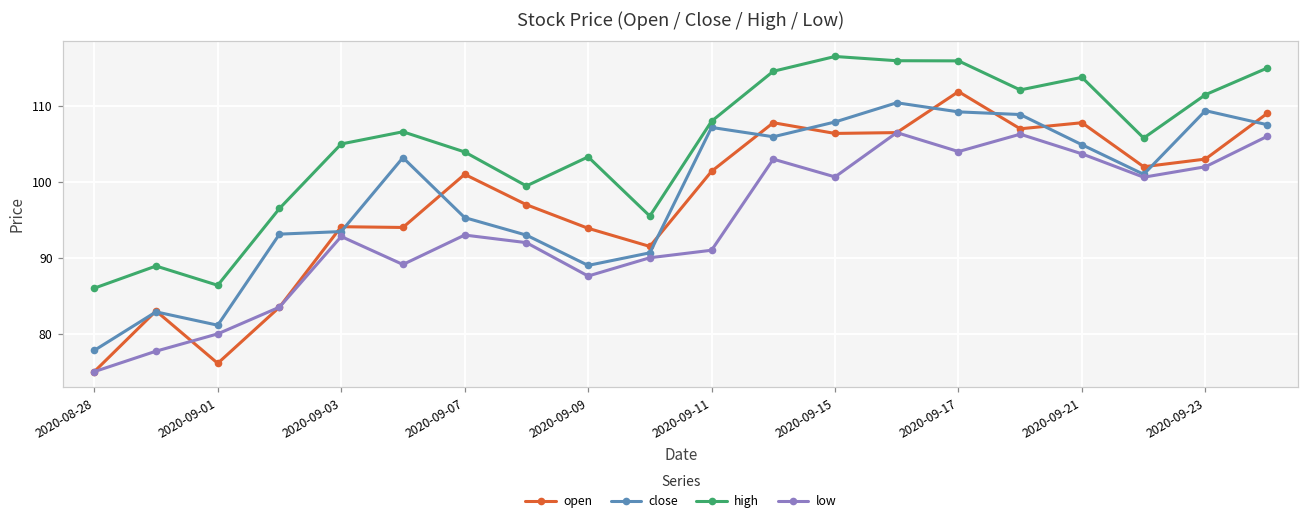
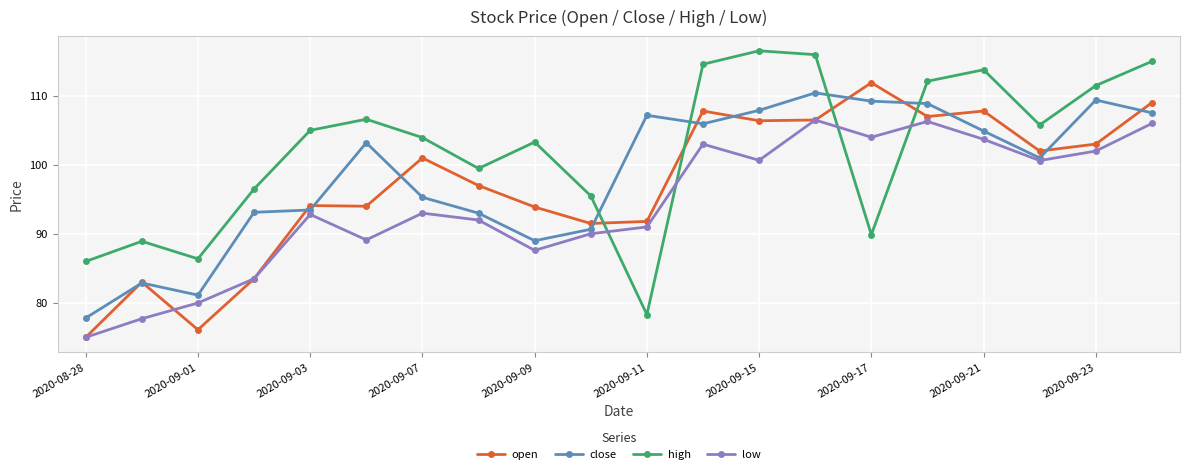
open, 2020-09-11: 101 -> 92
high, 2020-09-11: 108 -> 78
high, 2020-09-17: 116 -> 90
